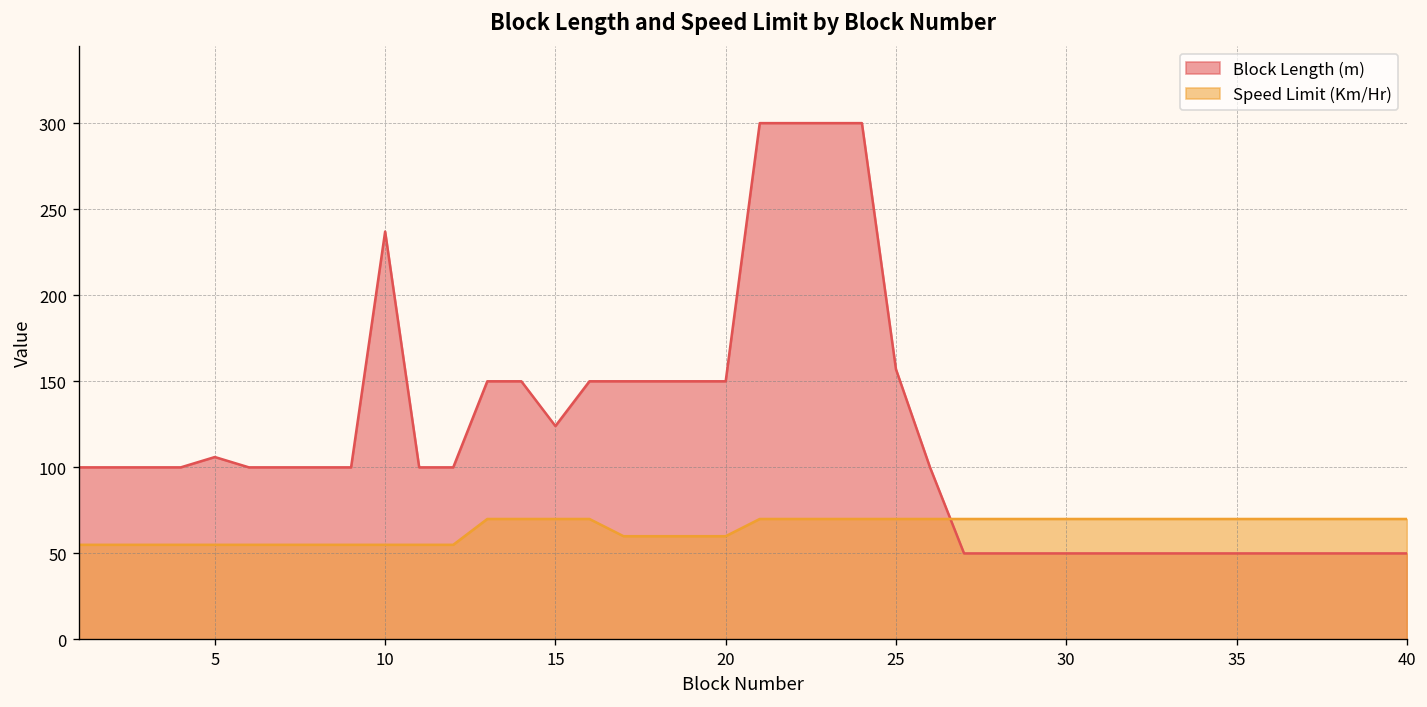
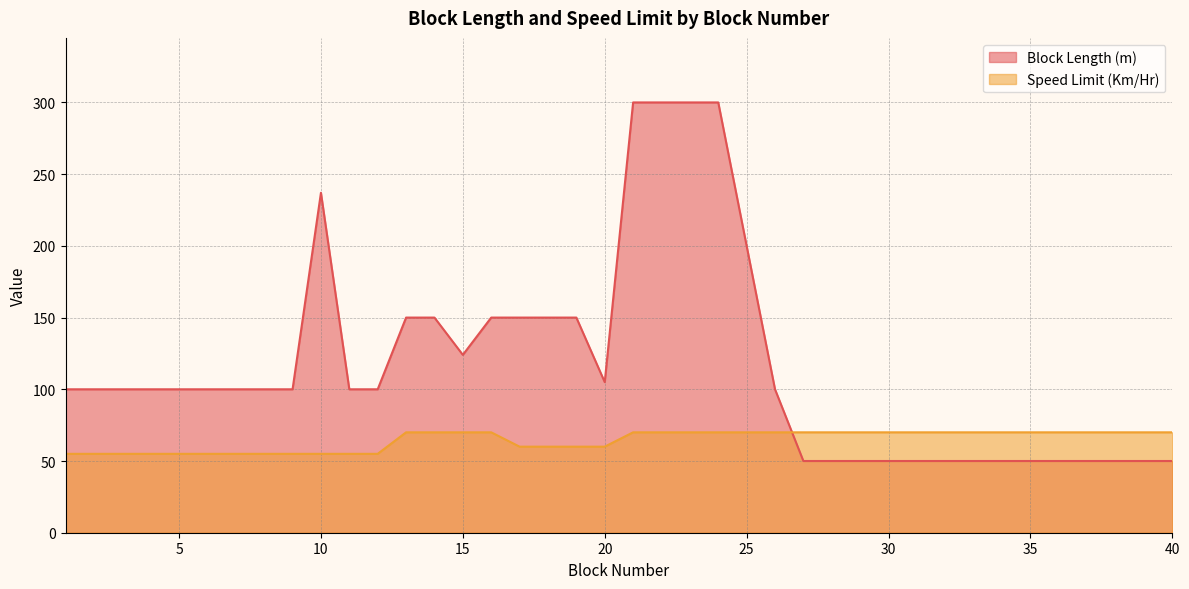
Block Length (m), 5: 106 -> 100
Block Length (m), 20: 150 -> 105
Block Length (m), 25: 157 -> 200
